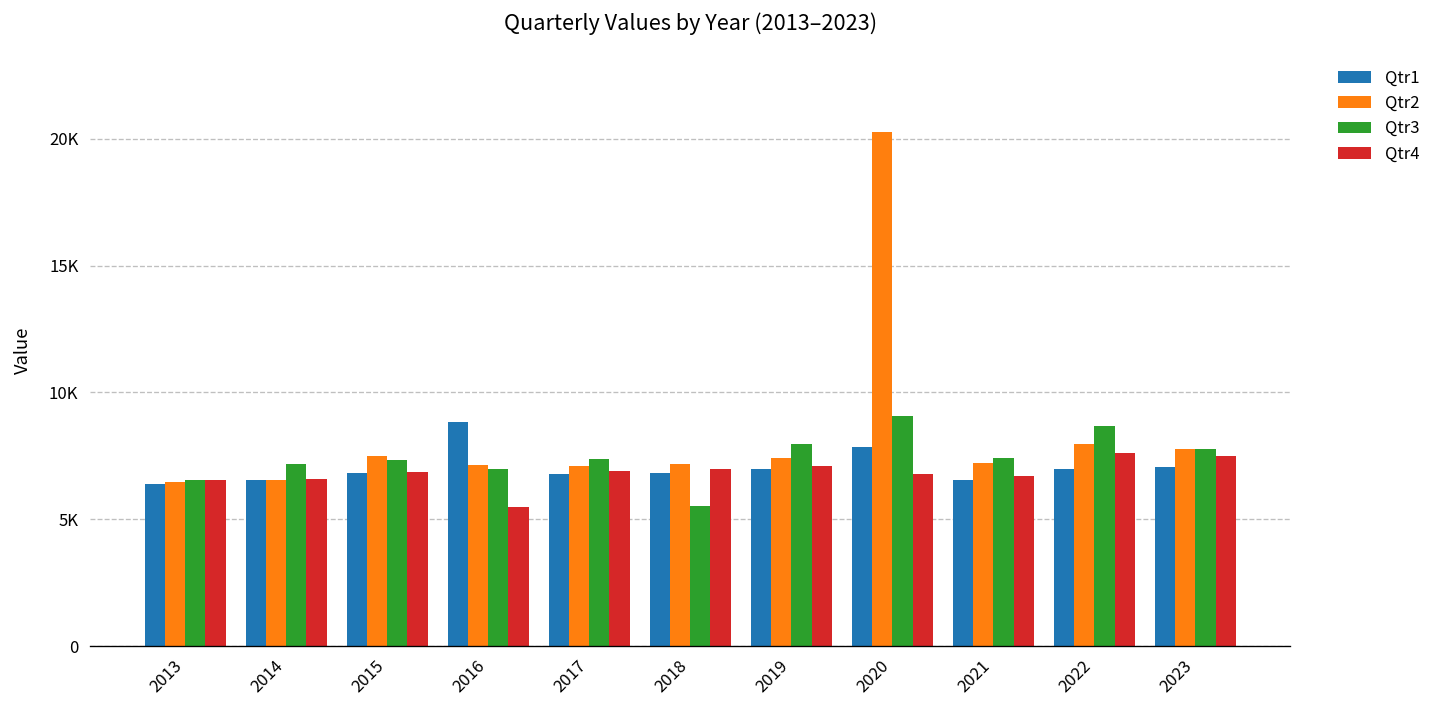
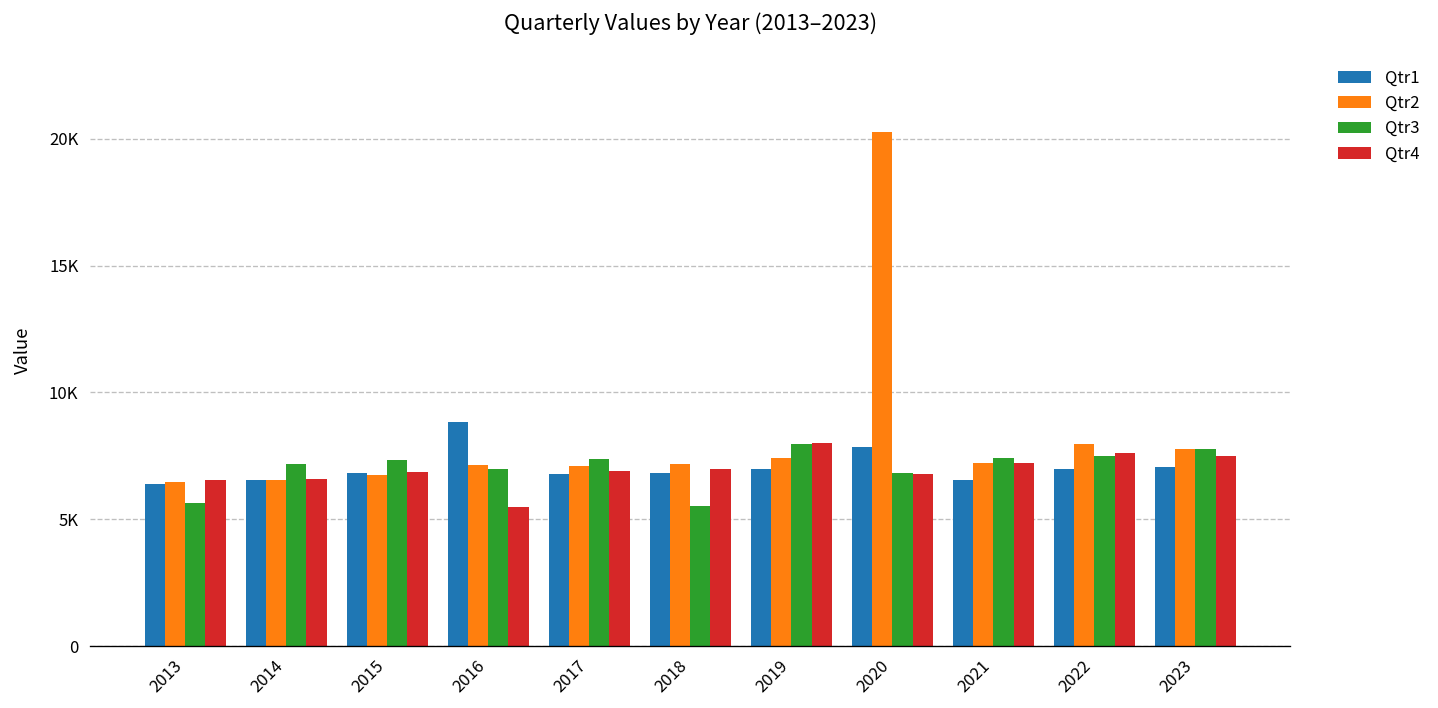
Qtr3, 2013: 6600 -> 5600
Qtr2, 2015: 7500 -> 6700
Qtr4, 2019: 7100 -> 8000
Qtr3, 2020: 9100 -> 6800
Qtr4, 2021: 6700 -> 7200
Qtr3, 2022: 8700 -> 7500
